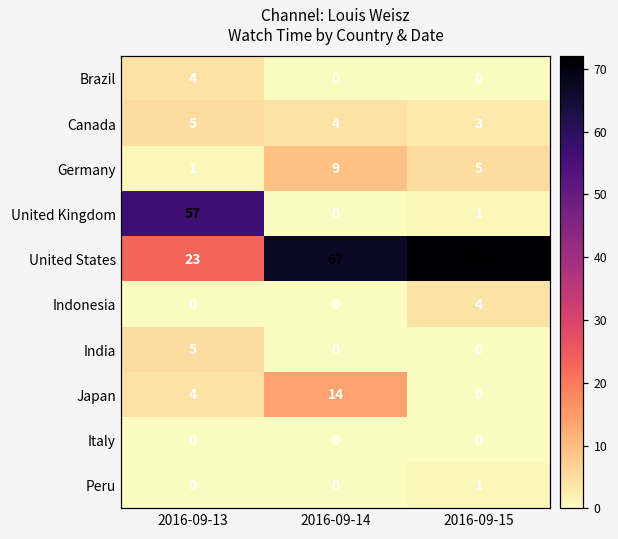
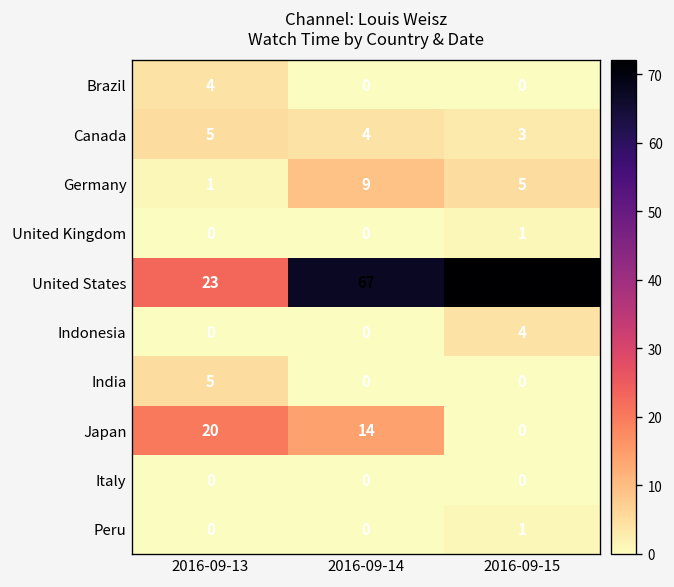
United Kingdom, 2016-09-13: 57 -> 0
Japan, 2016-09-13: 4 -> 20
